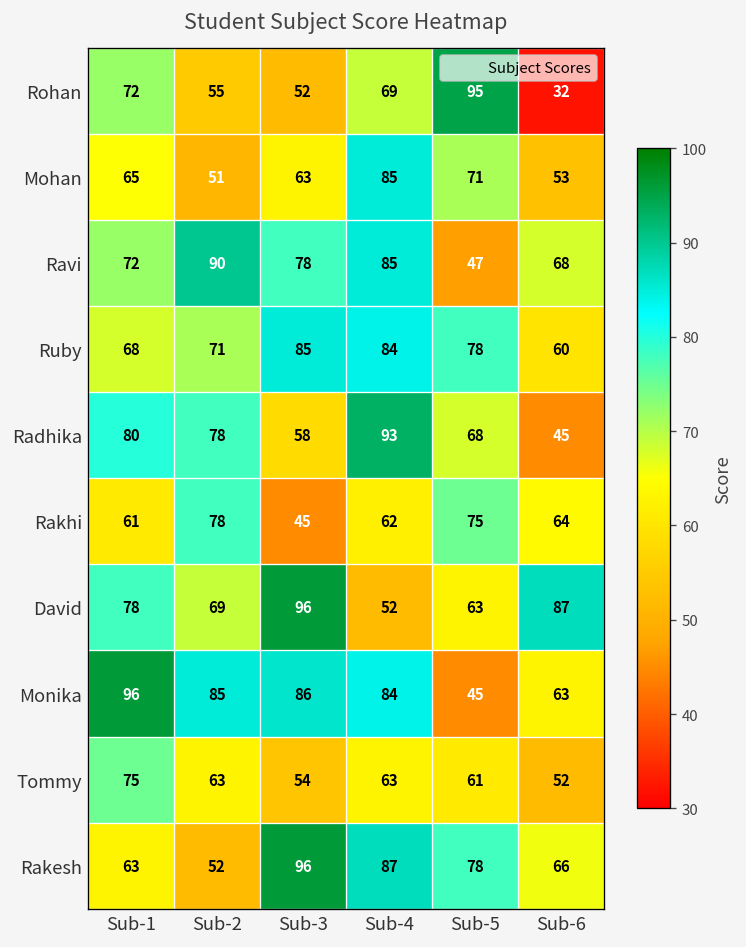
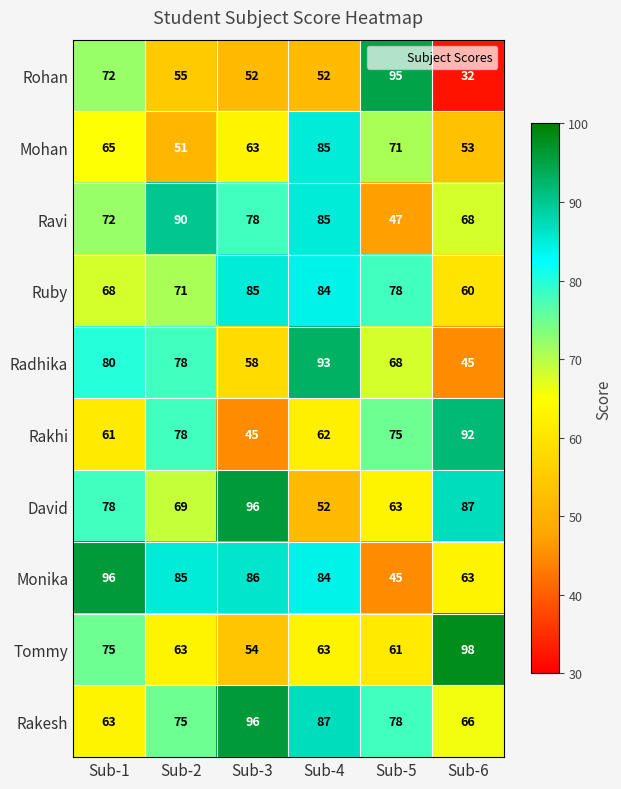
Rohan, Sub-4: 69 -> 52
Rakhi, Sub-6: 64 -> 92
Tommy, Sub-6: 52 -> 98
Rakesh, Sub-2: 52 -> 75
